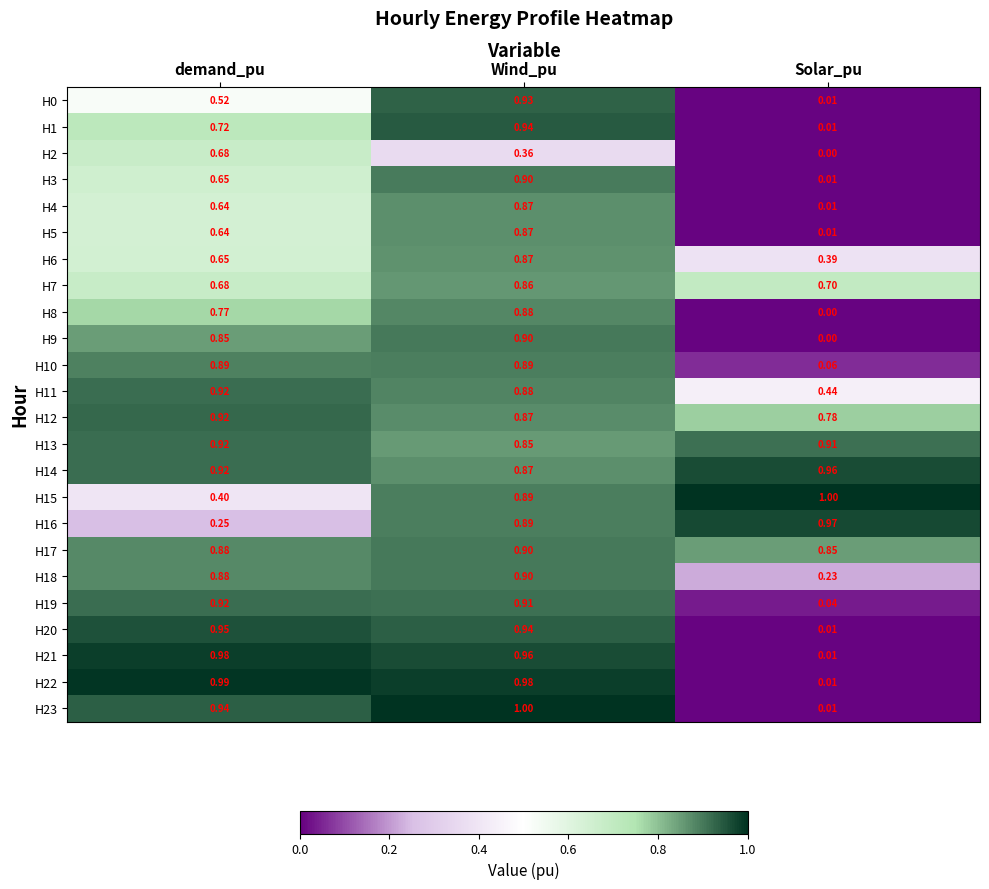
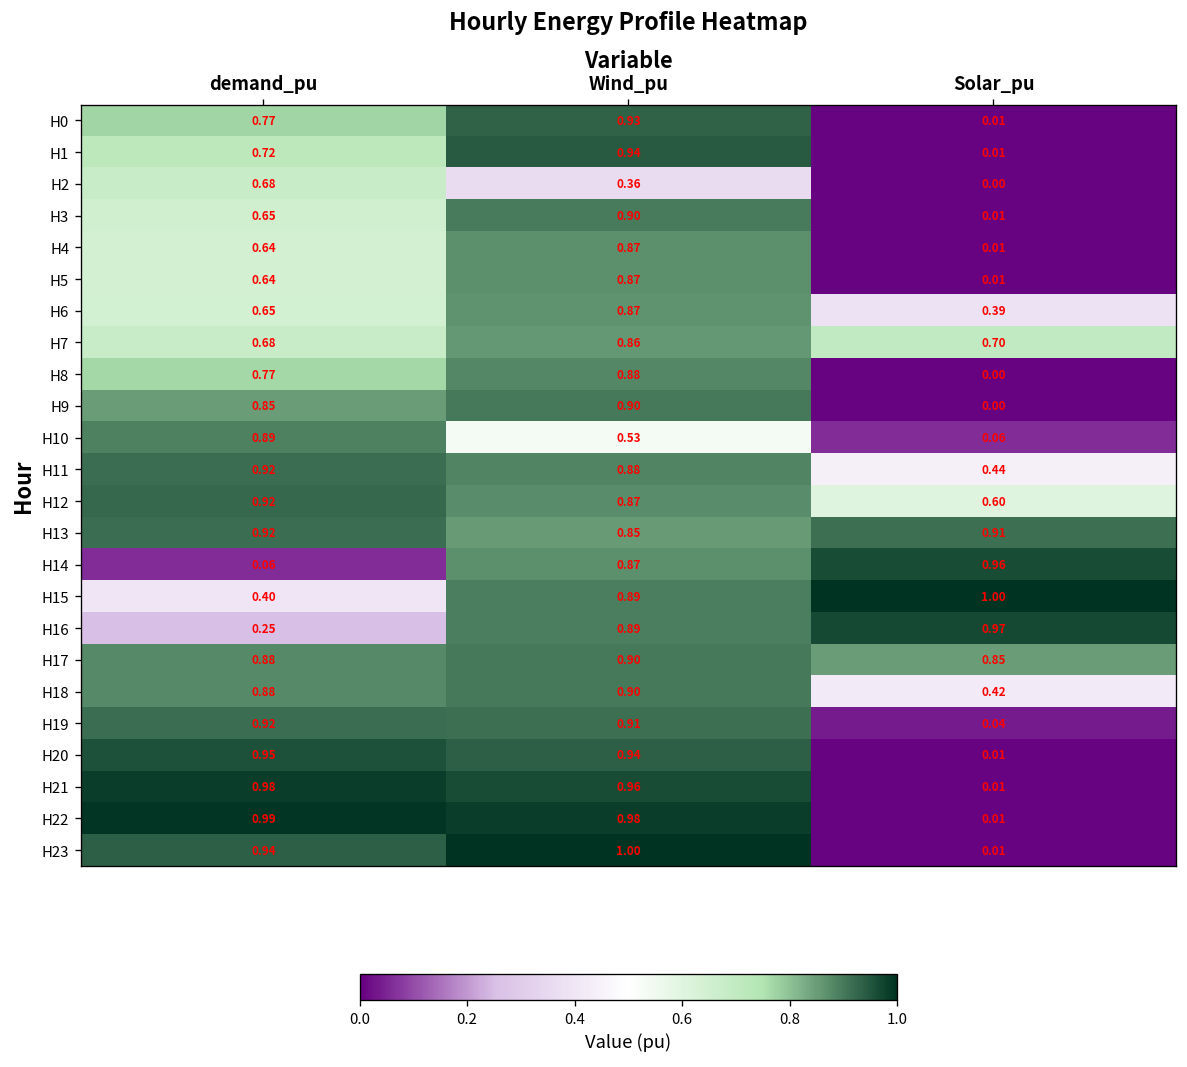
H0, demand_pu: 0.52 -> 0.77
H10, Wind_pu: 0.89 -> 0.53
H12, Solar_pu: 0.78 -> 0.60
H14, demand_pu: 0.92 -> 0.06
H18, Solar_pu: 0.23 -> 0.42
